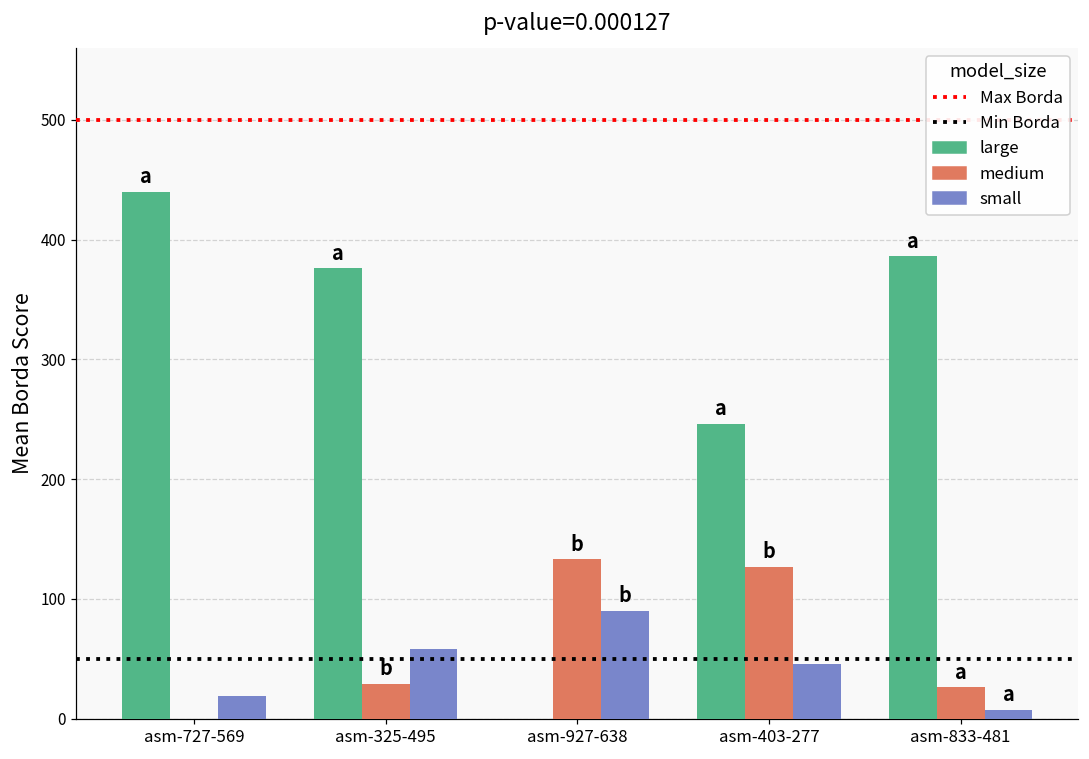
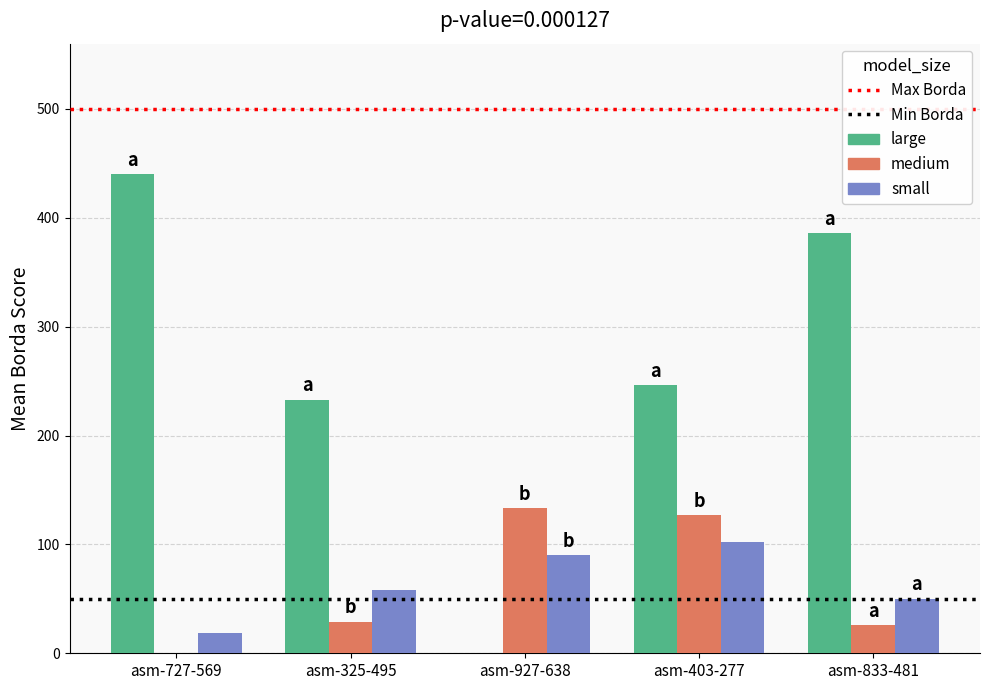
large, asm-325-495: 376 -> 233
small, asm-403-277: 46 -> 102
small, asm-833-481: 7 -> 50
